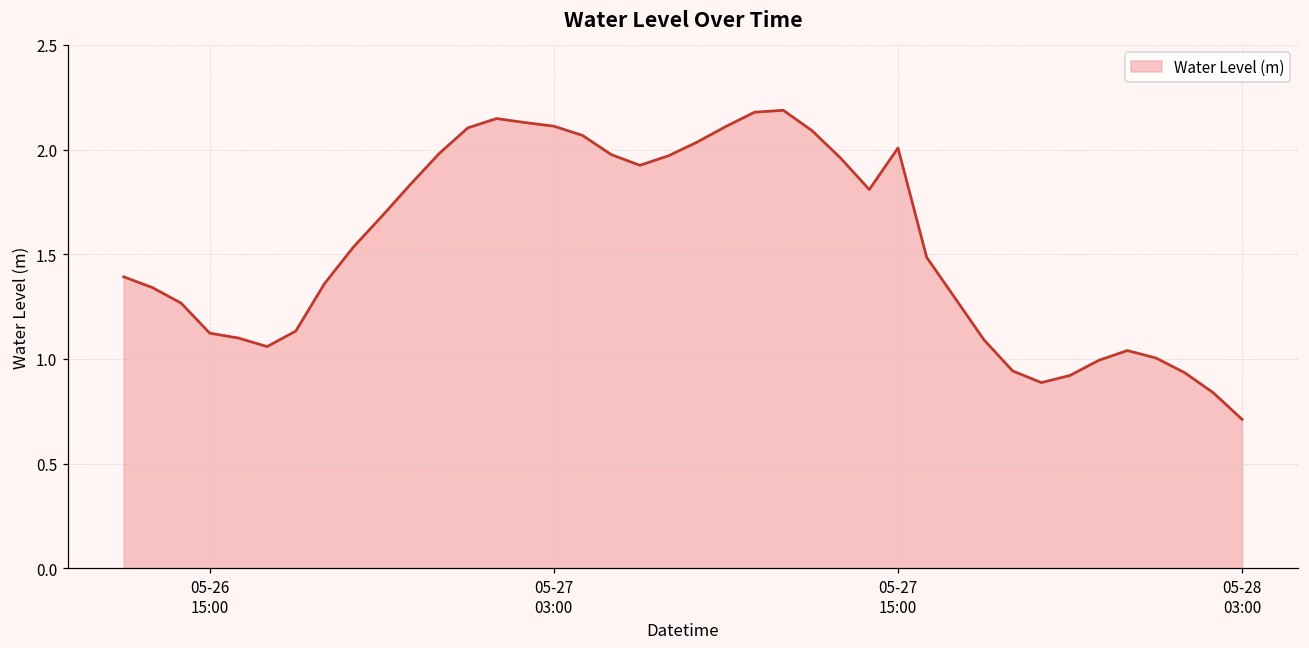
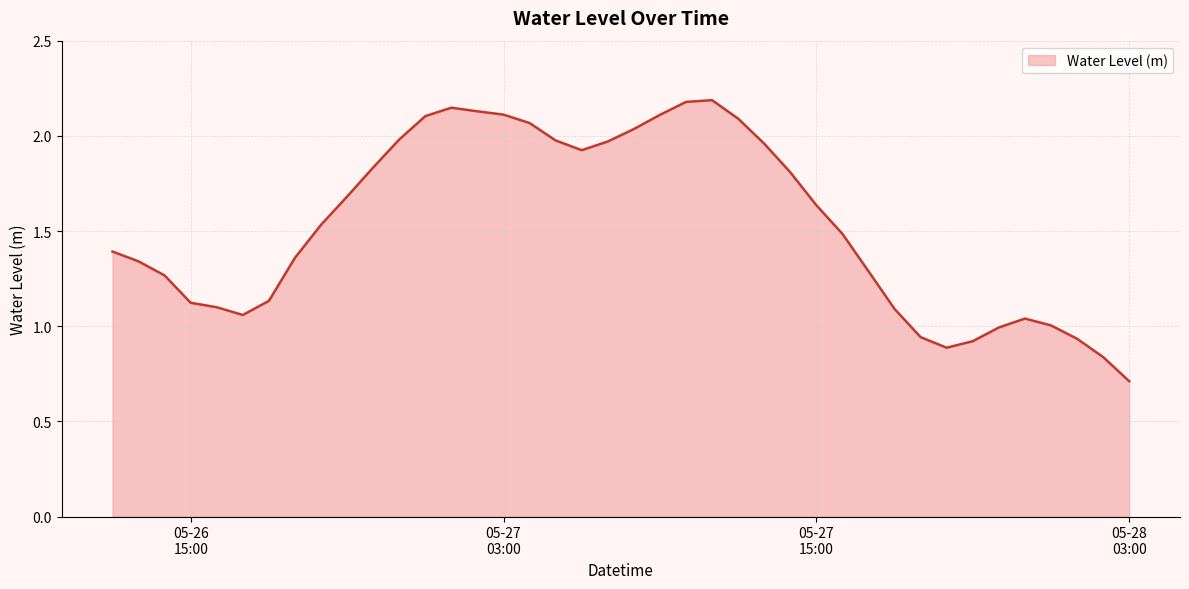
05-27 15:00: 2.01 -> 1.64
